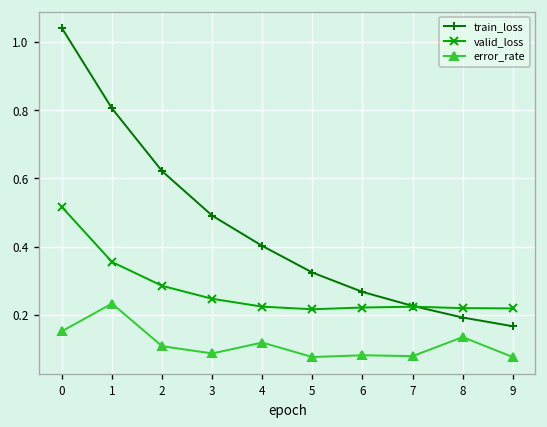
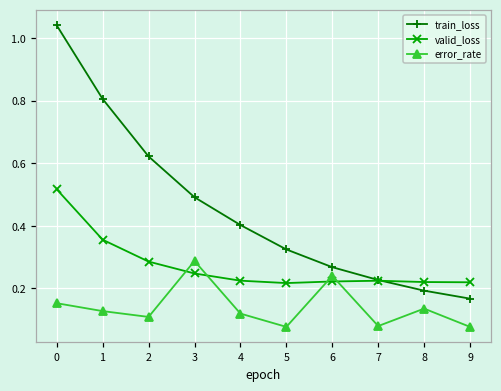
error_rate, 1: 0.23 -> 0.13
error_rate, 3: 0.09 -> 0.29
error_rate, 6: 0.08 -> 0.24
